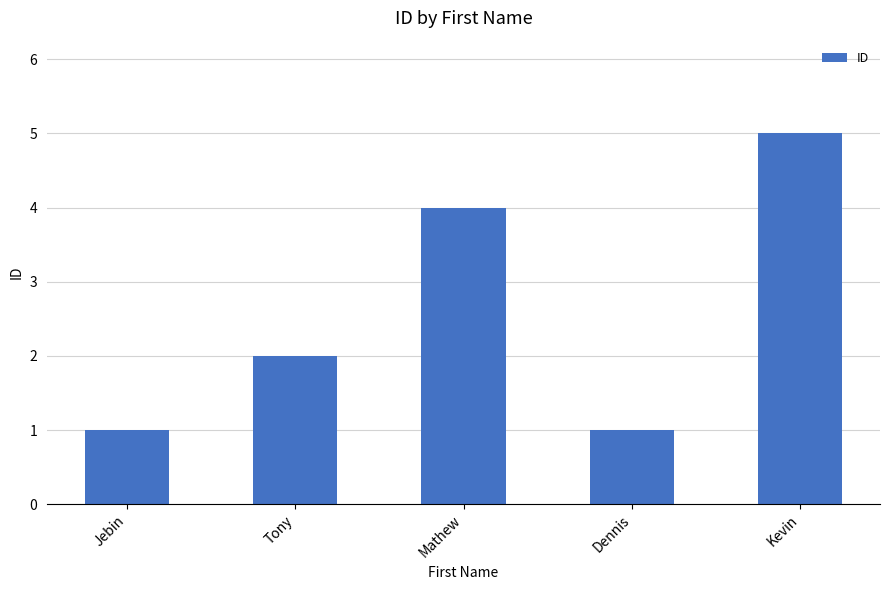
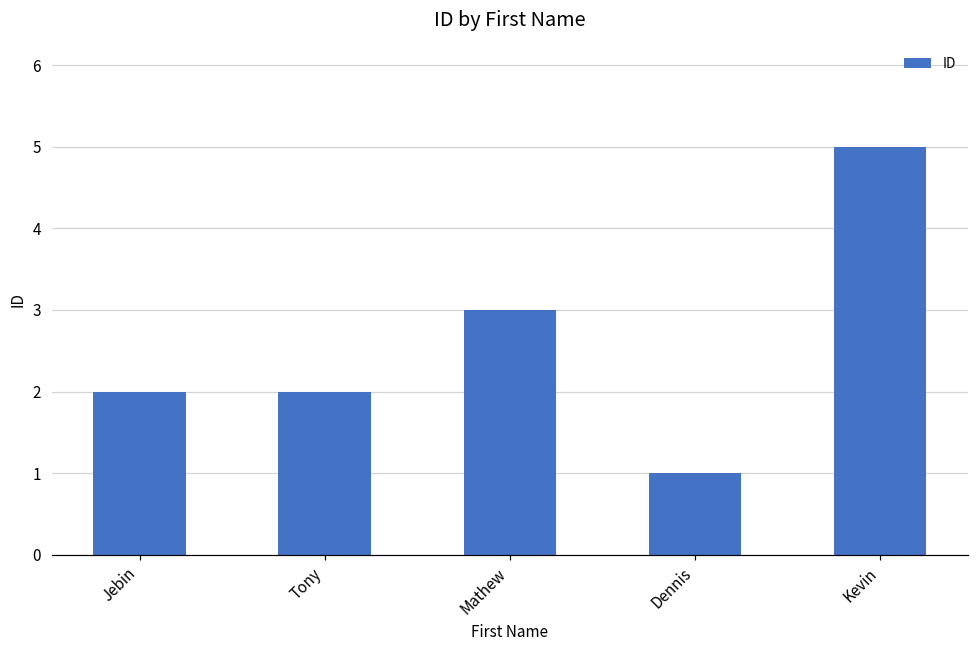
Jebin: 1 -> 2
Mathew: 4 -> 3
